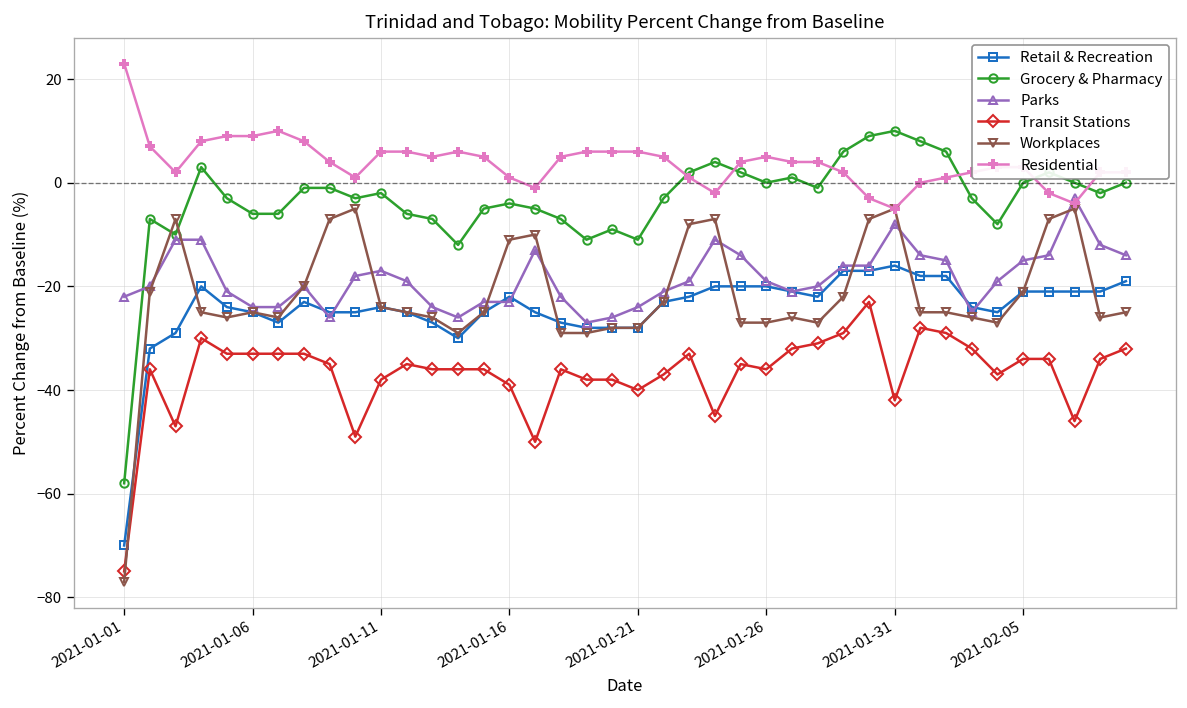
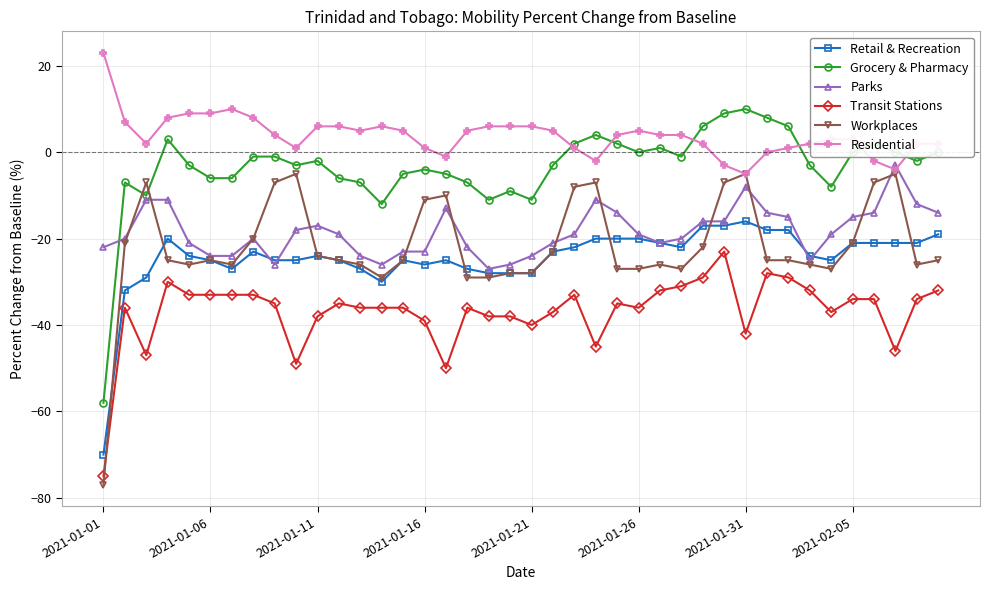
Retail & Recreation, 2021-01-16: -22 -> -26
